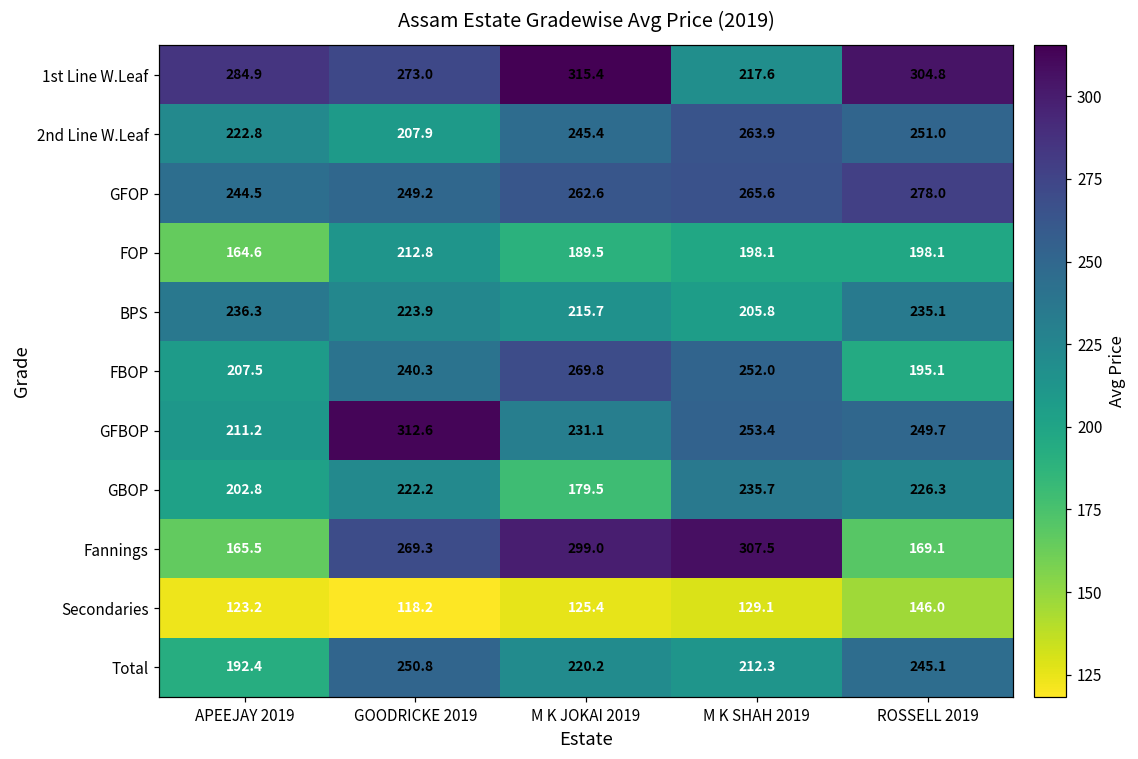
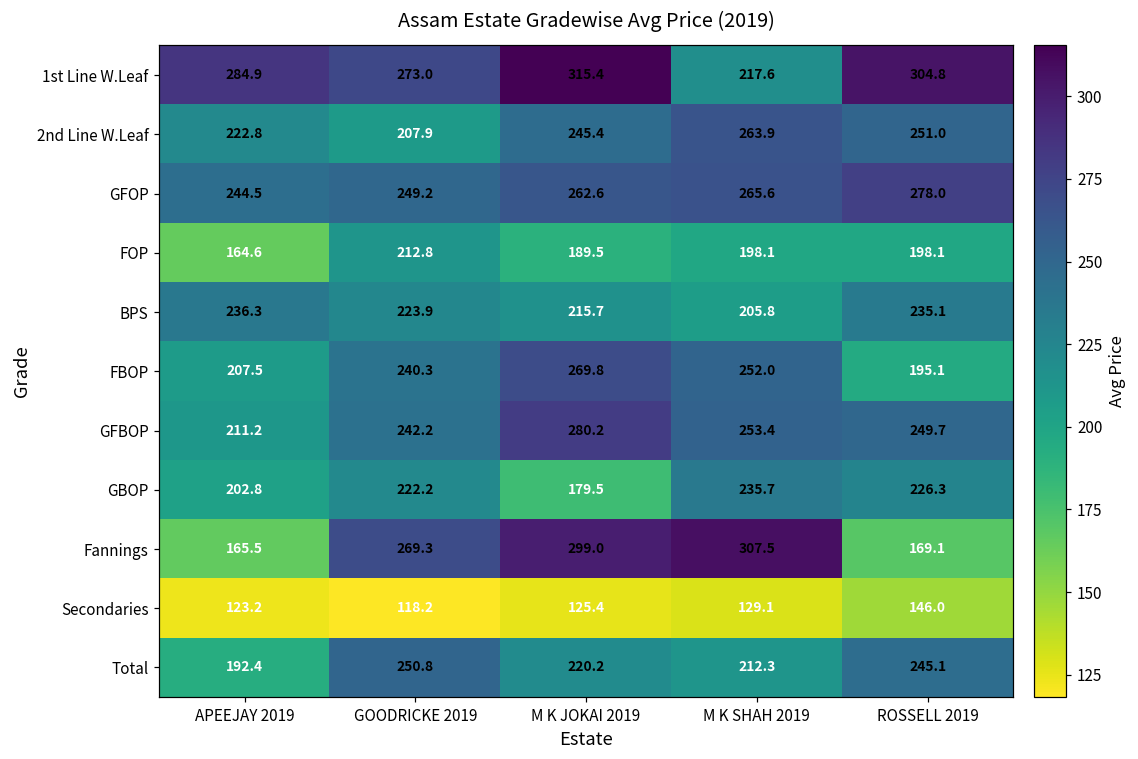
GFBOP, GOODRICKE 2019: 312.6 -> 242.2
GFBOP, M K JOKAI 2019: 231.1 -> 280.2
